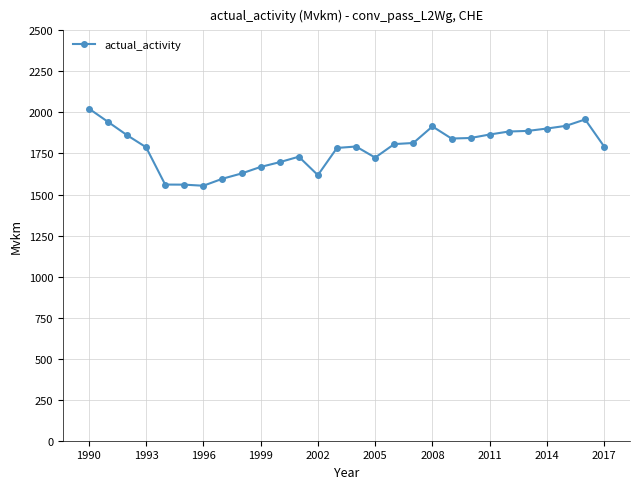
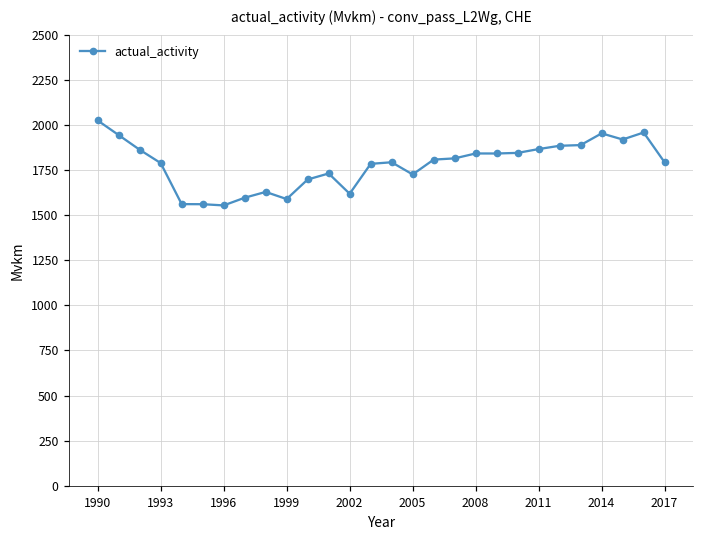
1999: 1670 -> 1590
2008: 1910 -> 1840
2014: 1900 -> 1950
